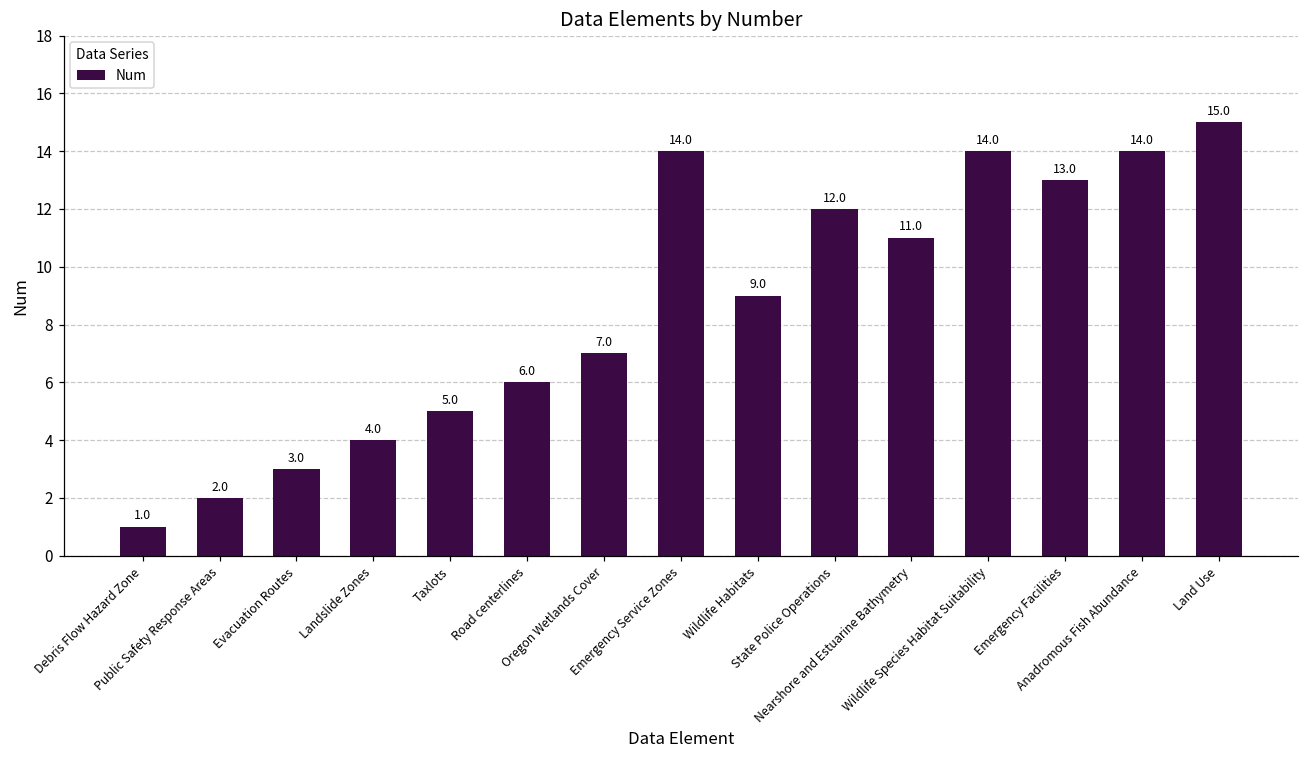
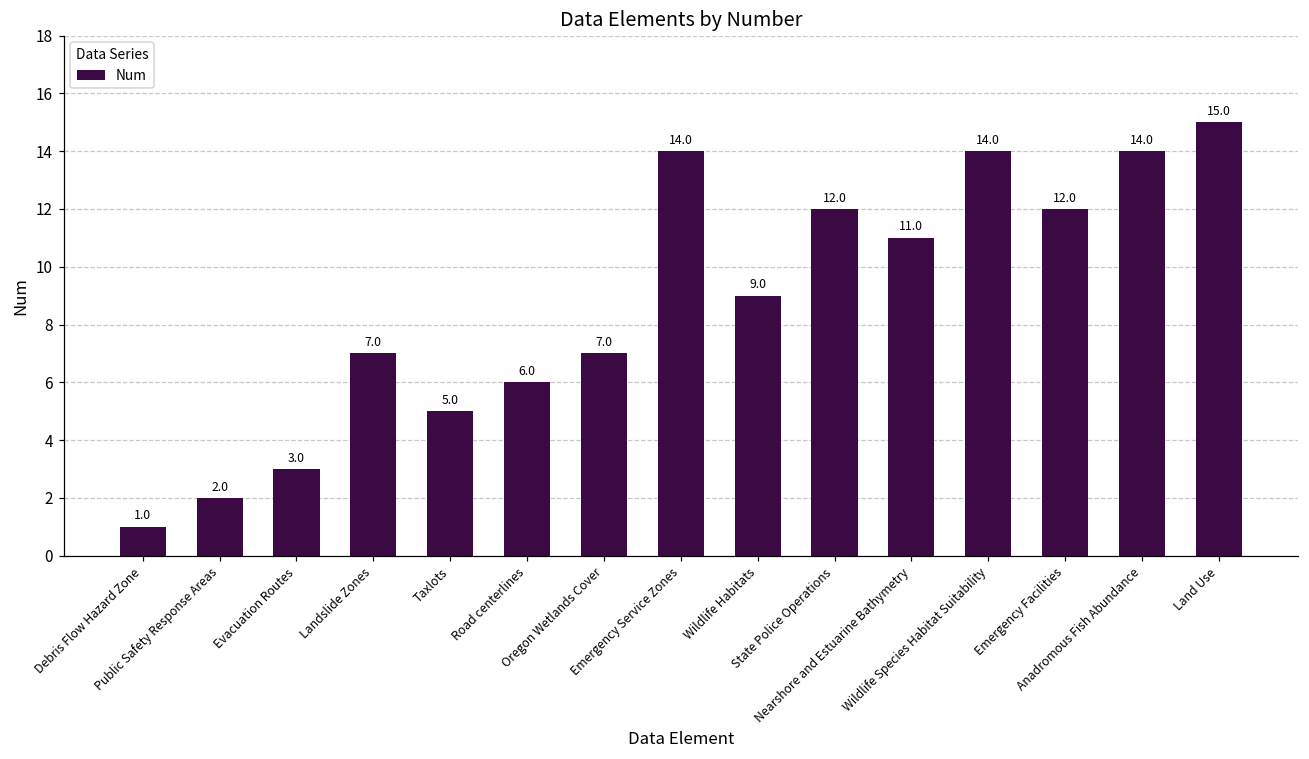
Landslide Zones: 4.0 -> 7.0
Emergency Facilities: 13.0 -> 12.0
